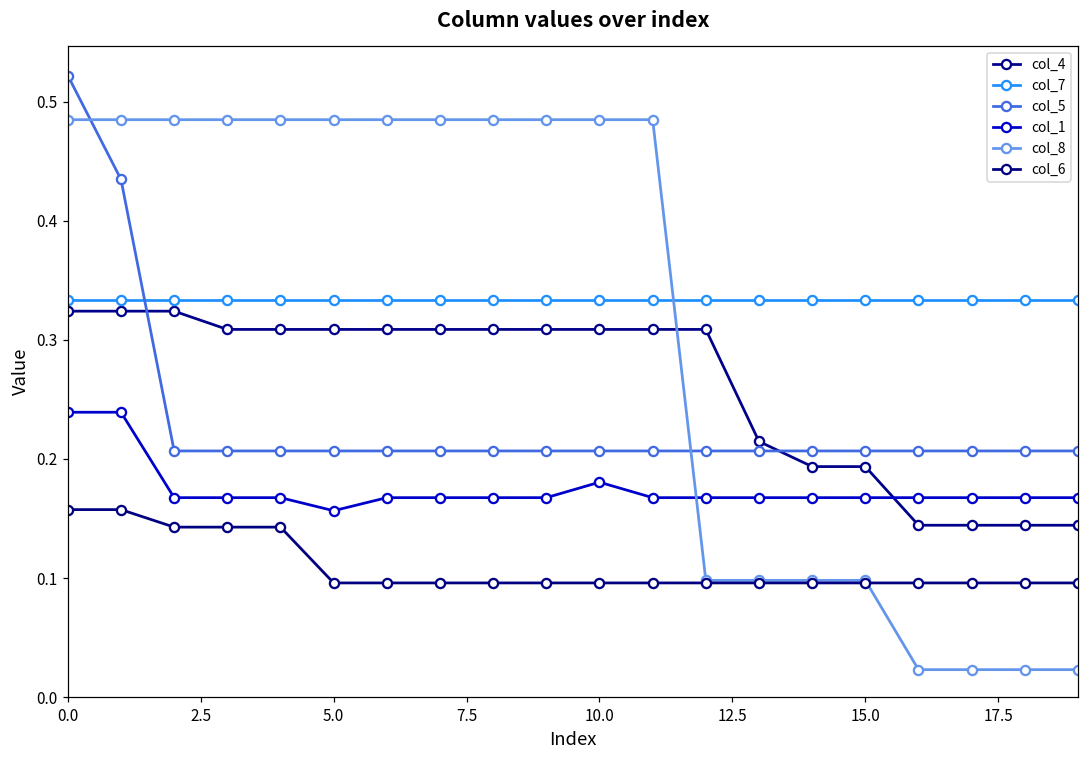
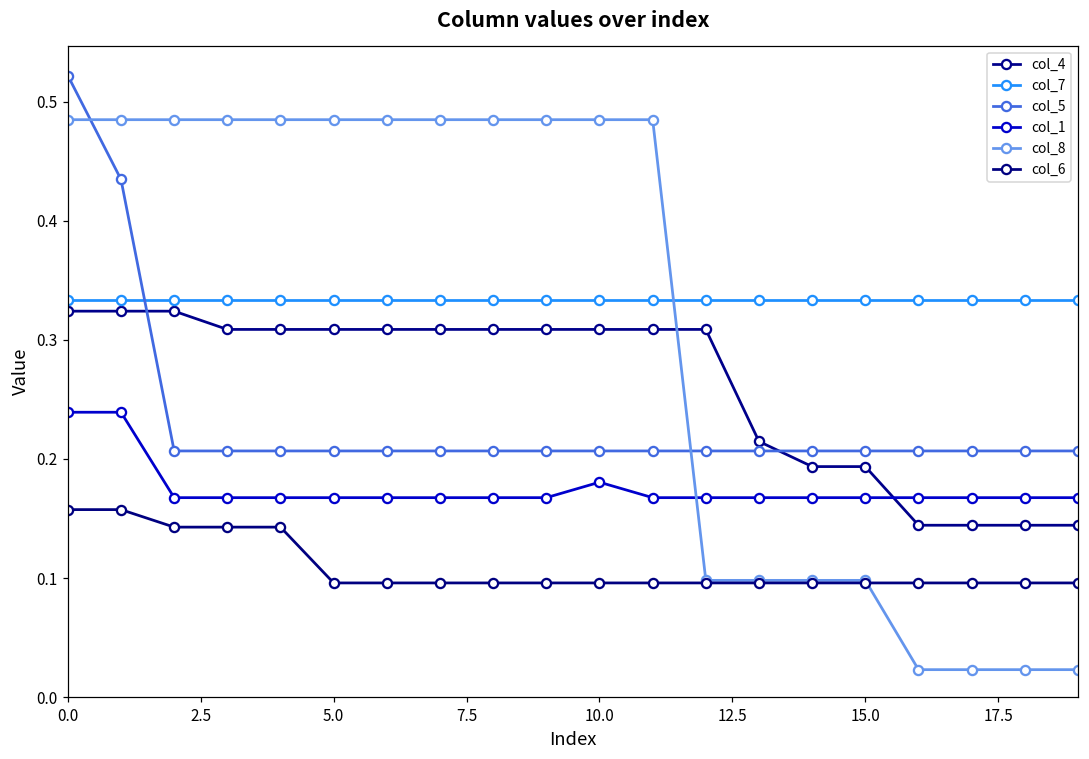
col_1, 5.0: 0.157 -> 0.168
